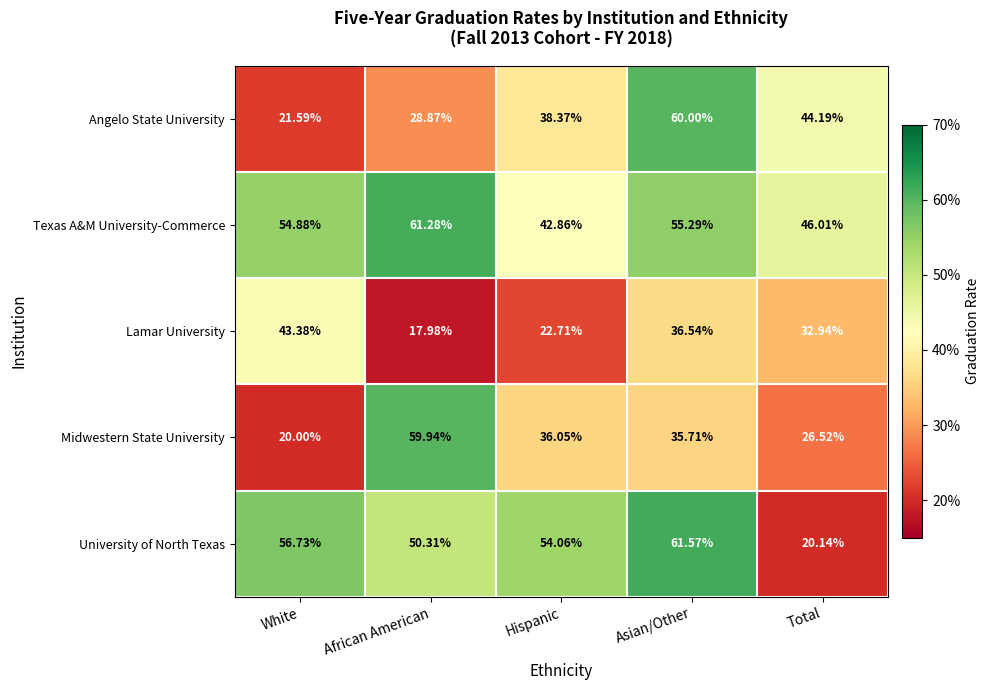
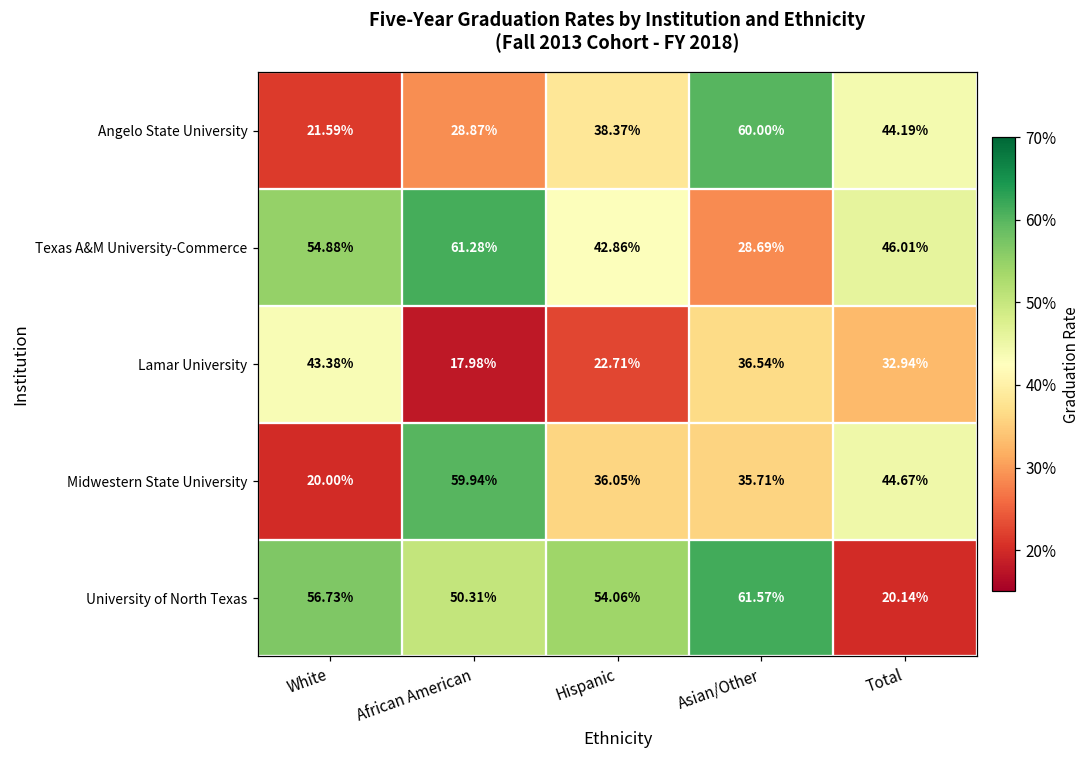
Texas A&M University-Commerce, Asian/Other: 55.29% -> 28.69%
Midwestern State University, Total: 26.52% -> 44.67%
